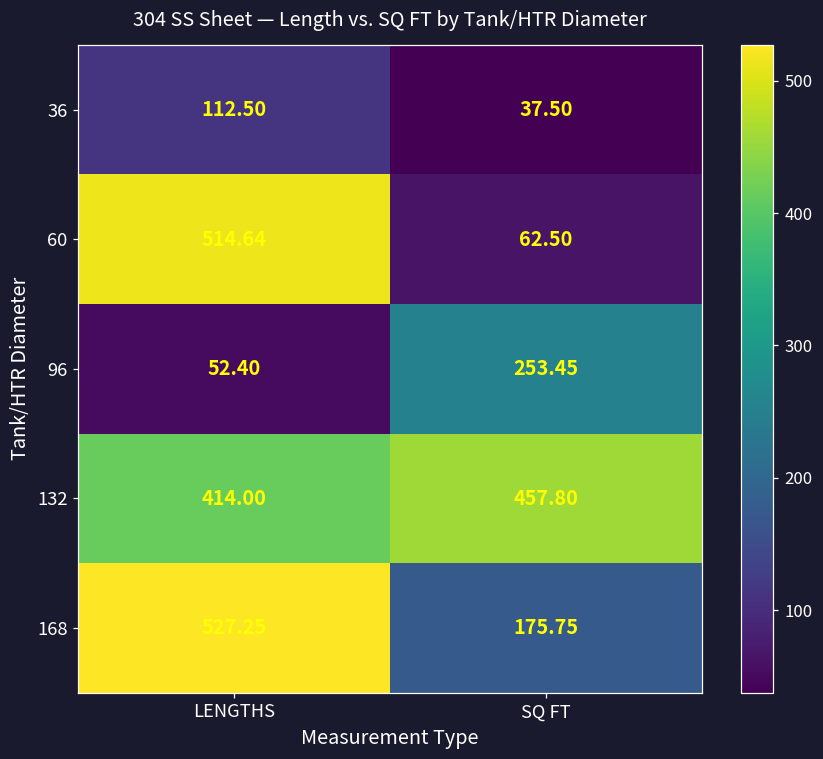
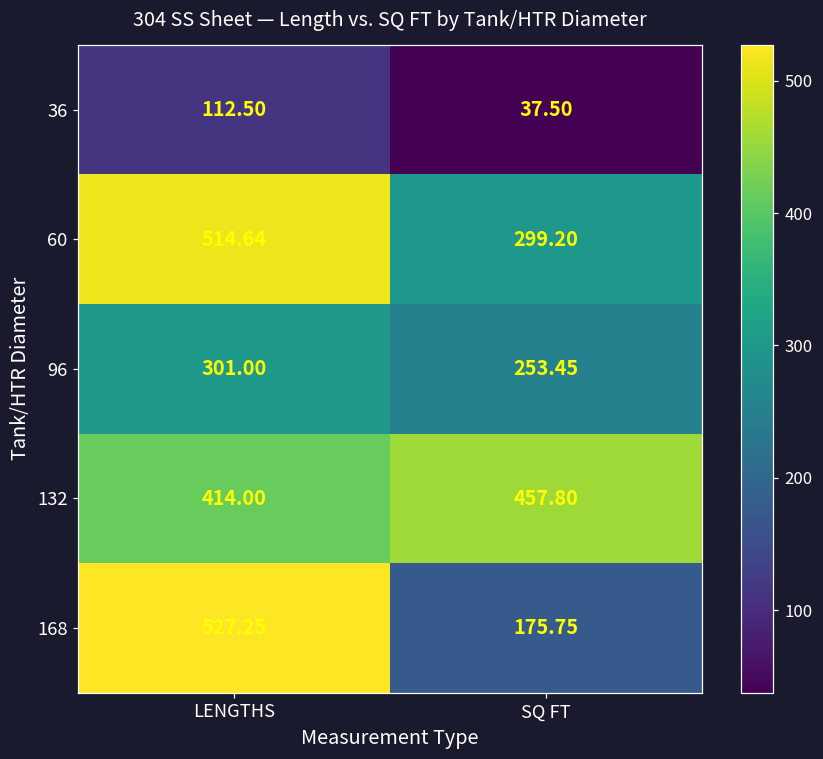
60, SQ FT: 62.50 -> 299.20
96, LENGTHS: 52.40 -> 301.00
